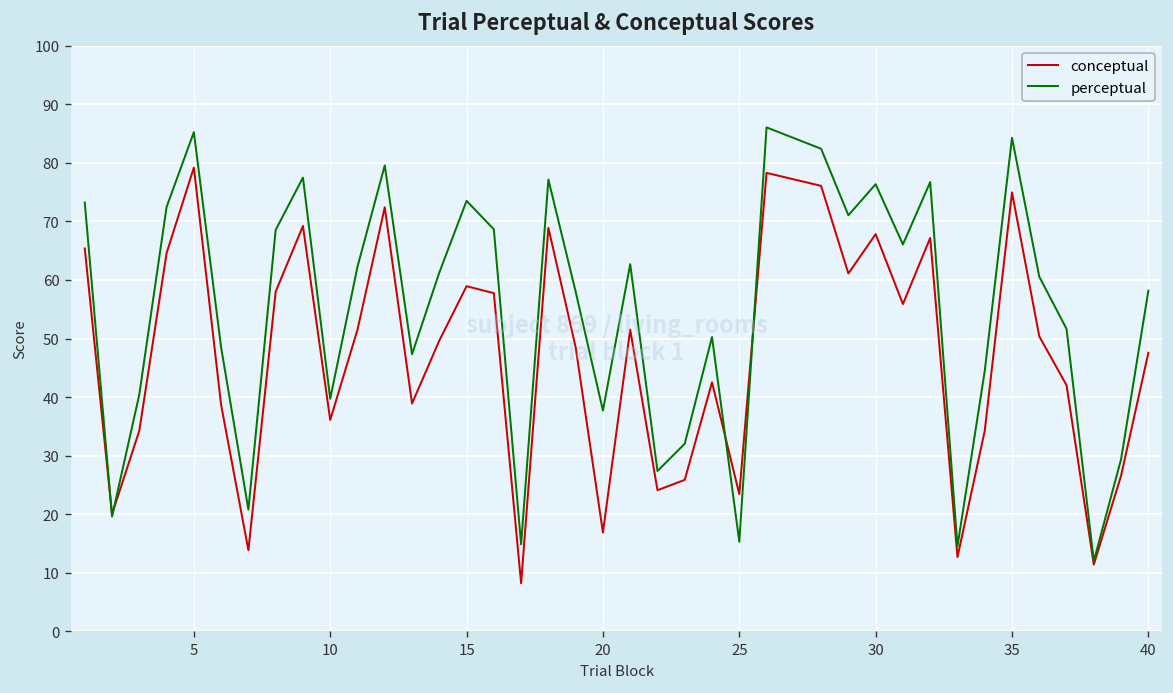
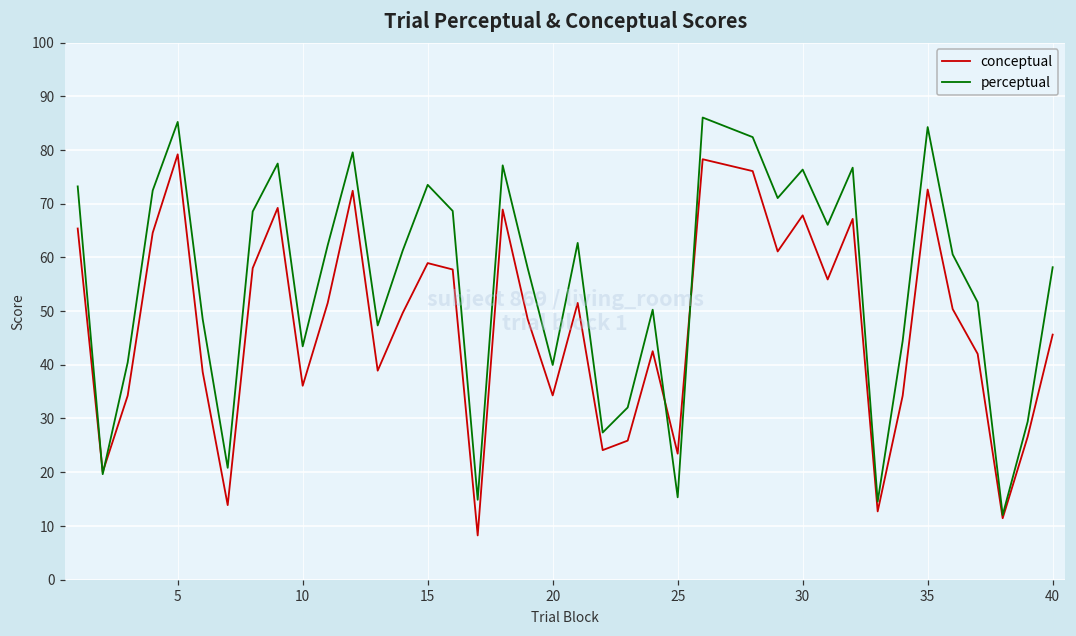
perceptual, 10: 40 -> 43
conceptual, 20: 17 -> 34
perceptual, 20: 38 -> 40
conceptual, 35: 75 -> 73
conceptual, 40: 48 -> 46
